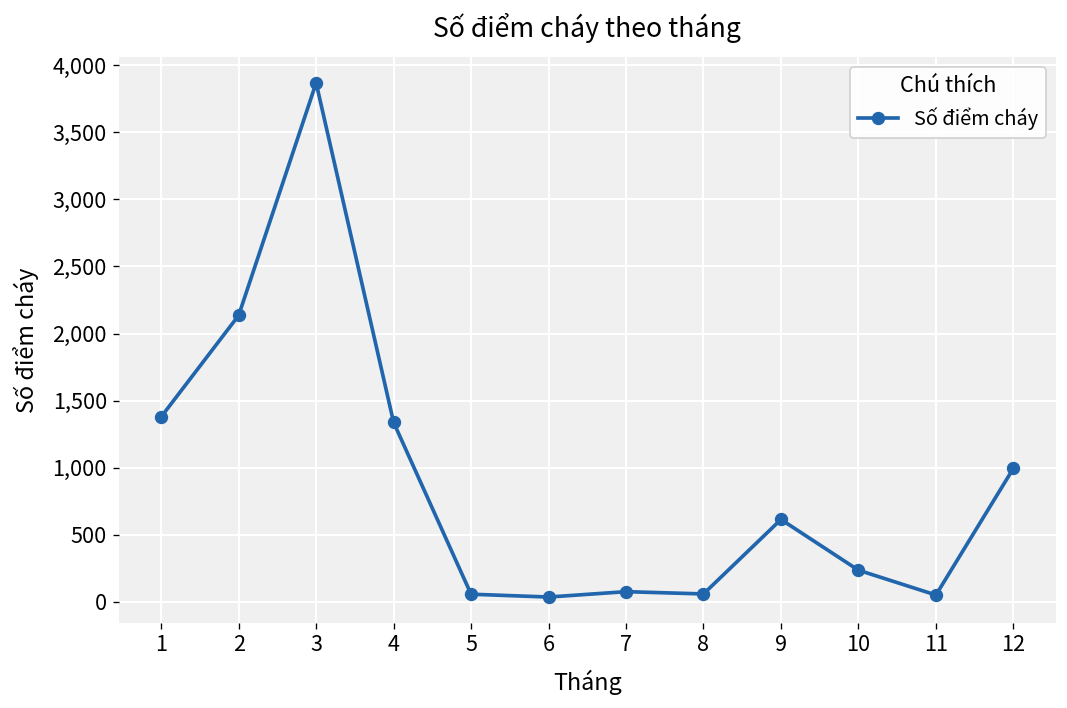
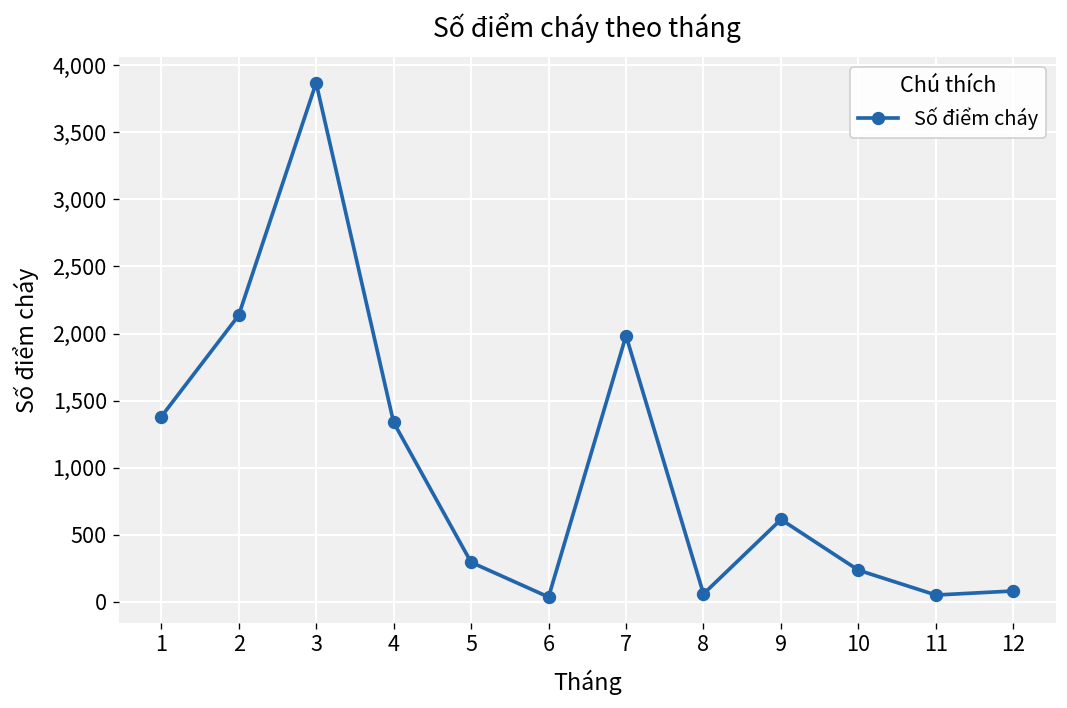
5: 60 -> 300
7: 80 -> 1,980
12: 1,000 -> 80
